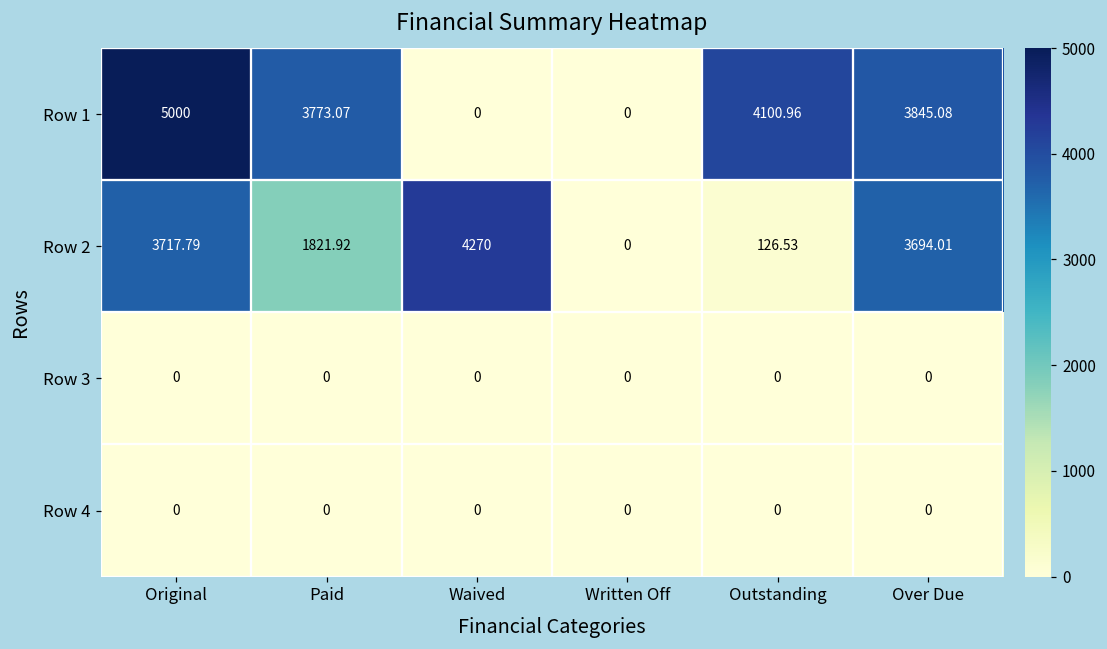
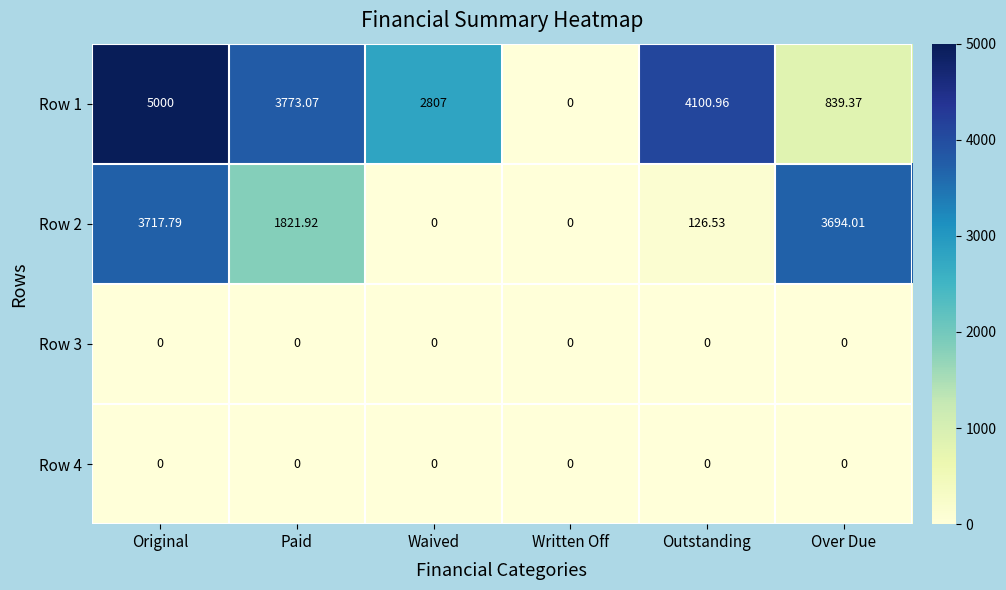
Row 1, Waived: 0 -> 2807
Row 1, Over Due: 3845.08 -> 839.37
Row 2, Waived: 4270 -> 0
